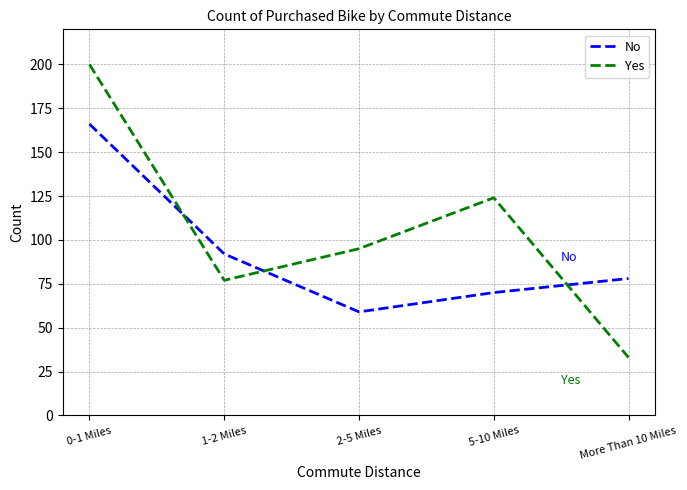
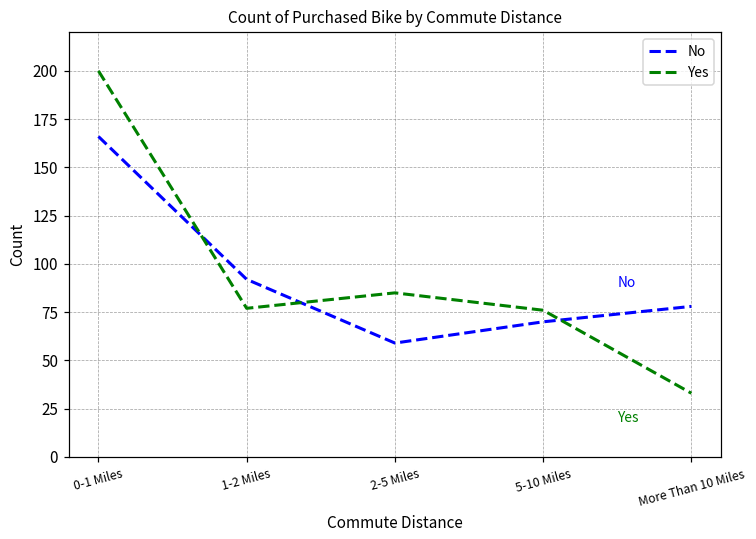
Yes, 2-5 Miles: 95 -> 85
Yes, 5-10 Miles: 124 -> 76
